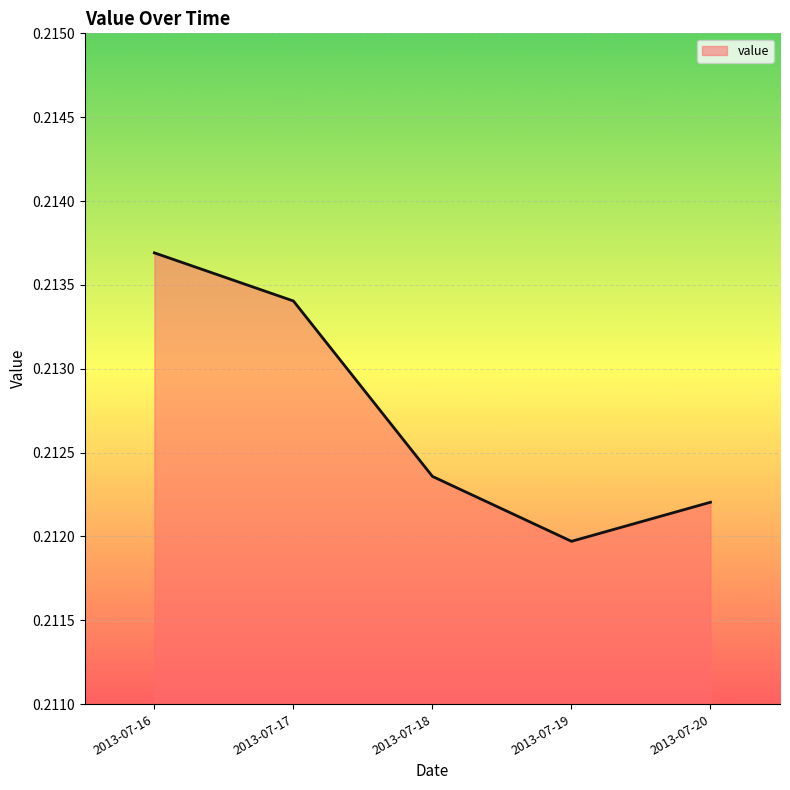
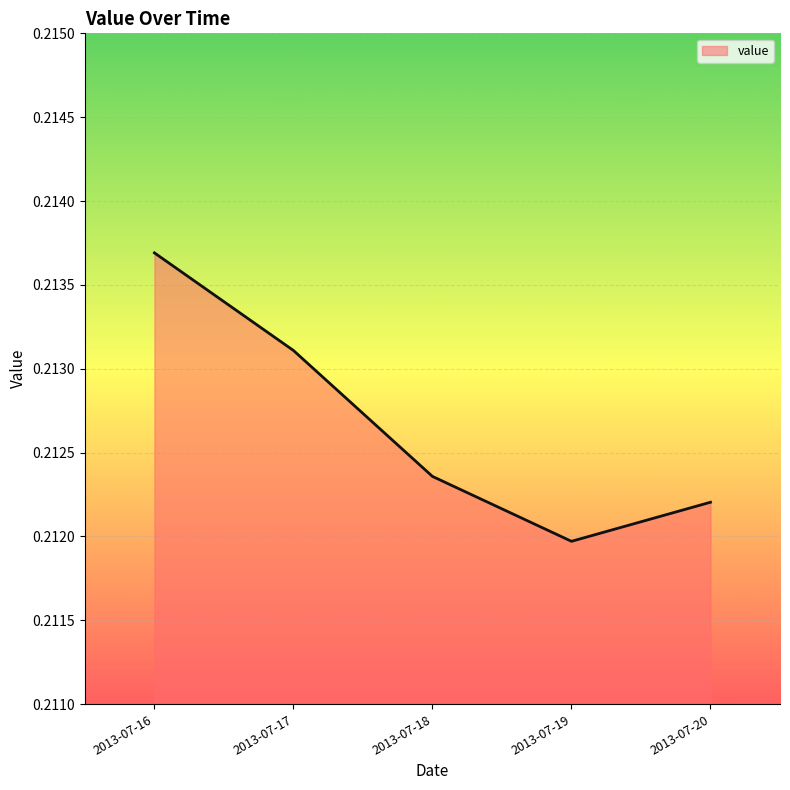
2013-07-17: 0.21340 -> 0.21311
